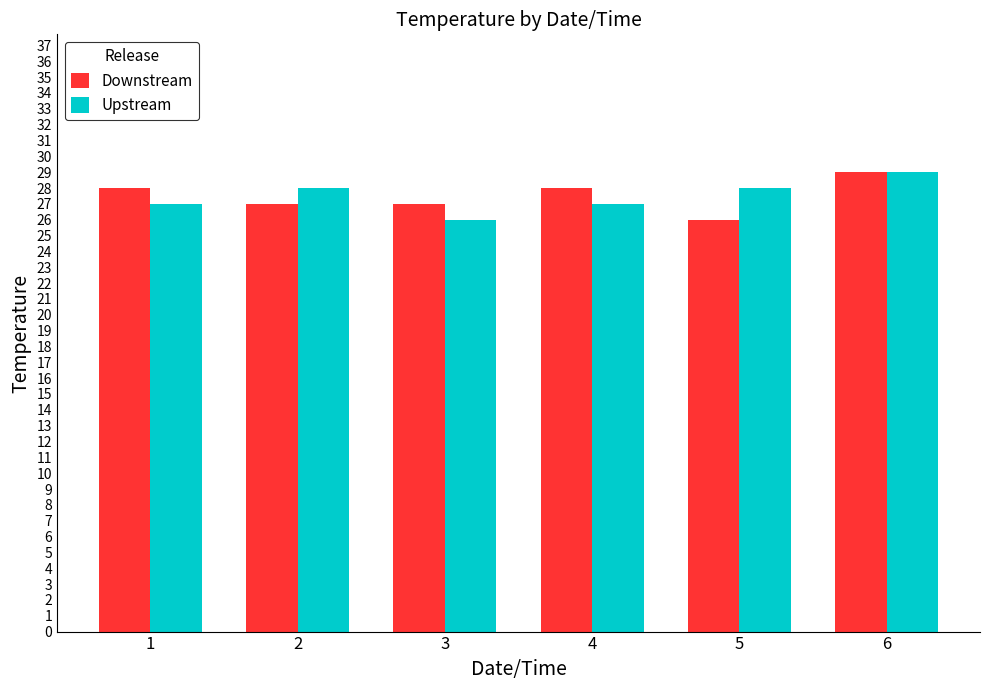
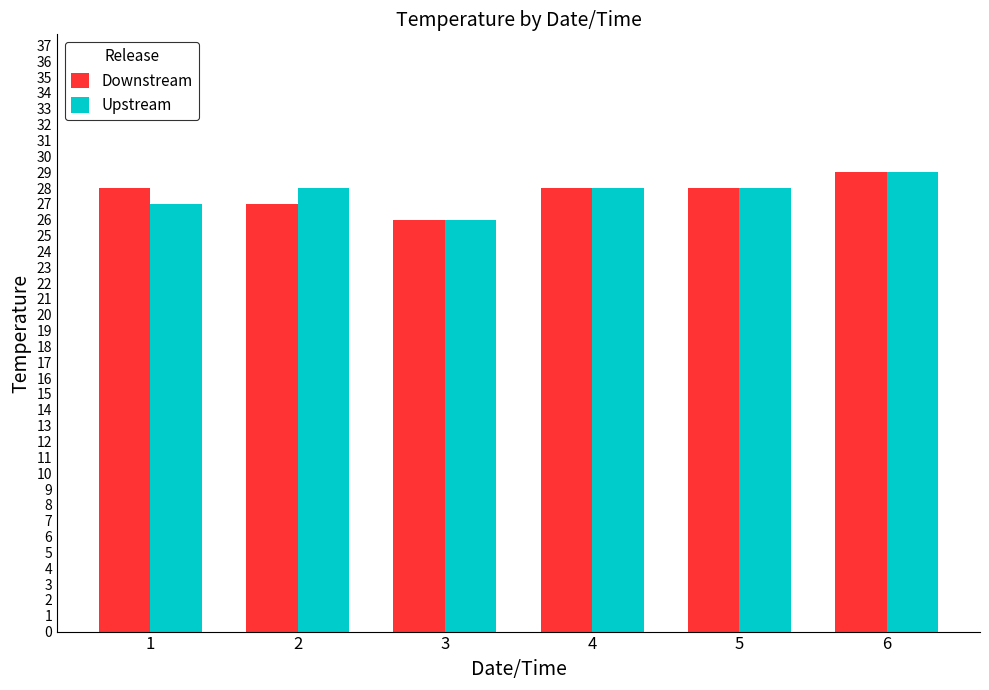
Downstream, 3: 27 -> 26
Upstream, 4: 27 -> 28
Downstream, 5: 26 -> 28
